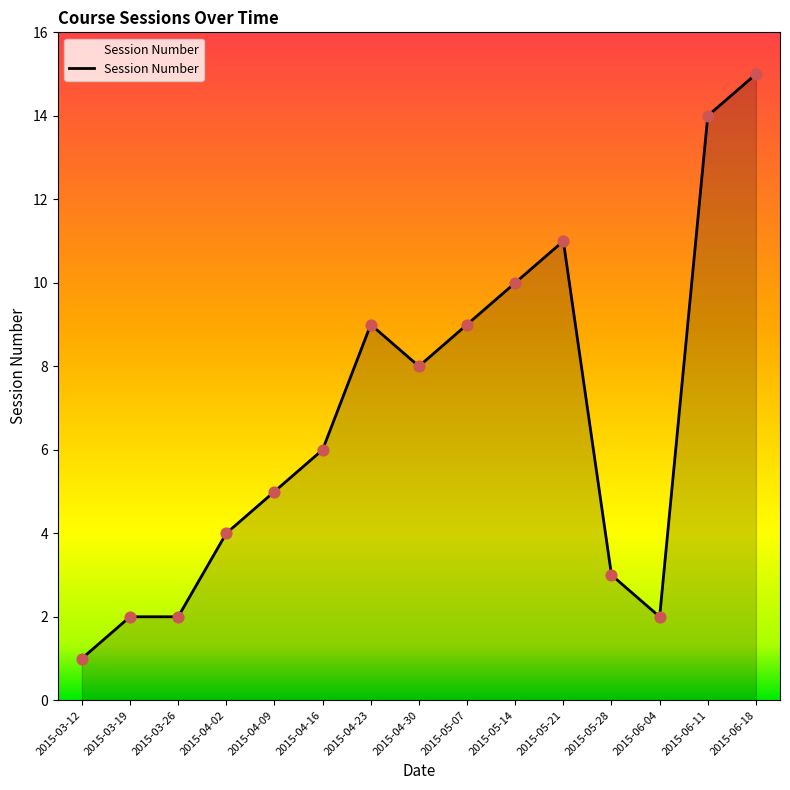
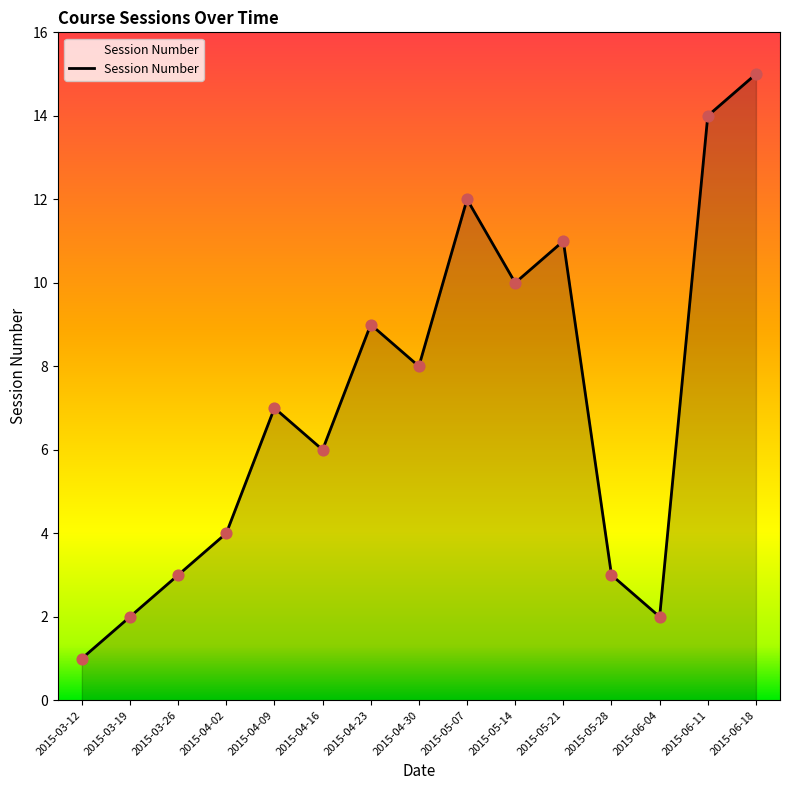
2015-03-26: 2 -> 3
2015-04-09: 5 -> 7
2015-05-07: 9 -> 12
